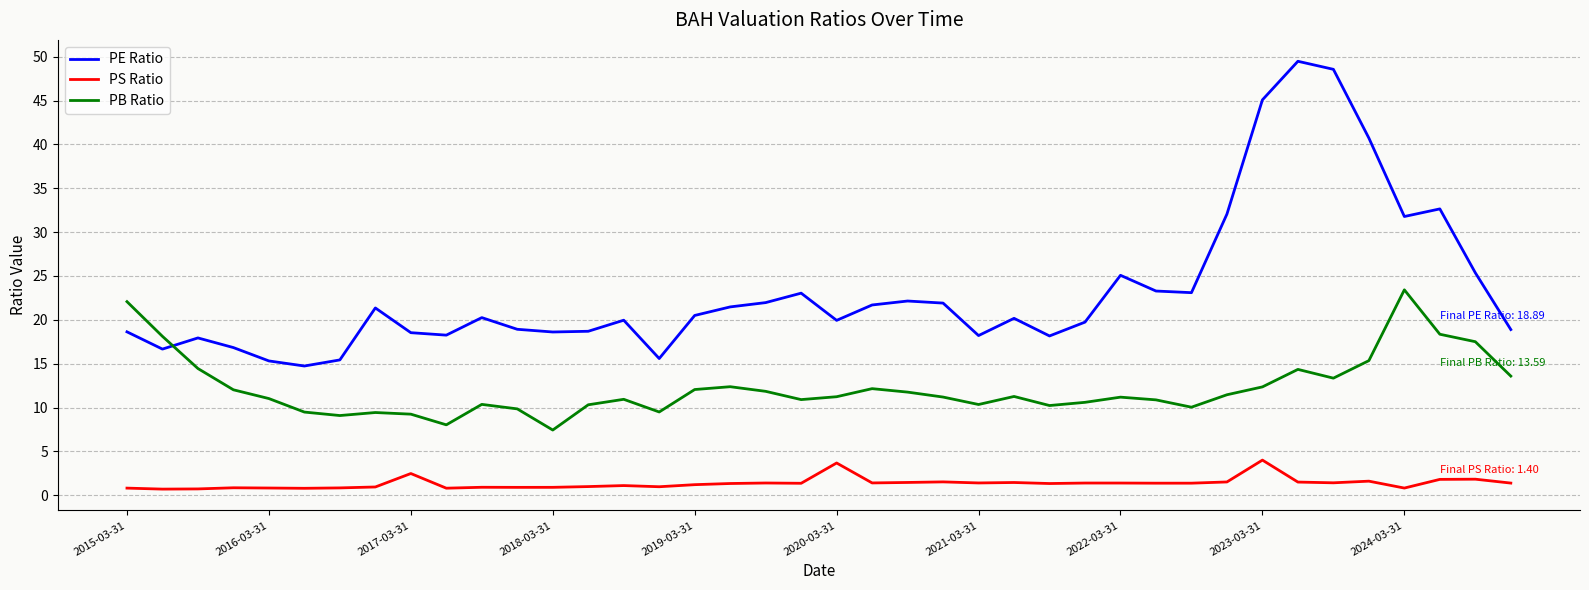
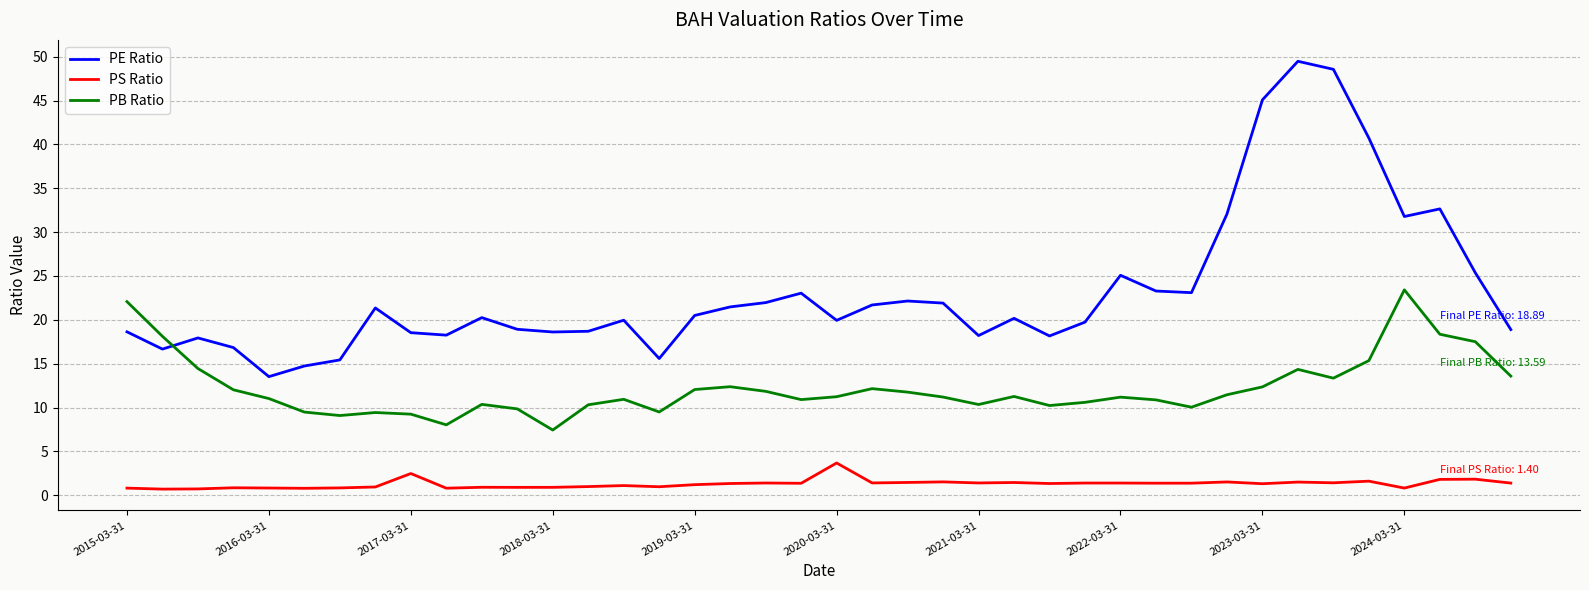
PE Ratio, 2016-03-31: 15 -> 14
PS Ratio, 2023-03-31: 4 -> 1
